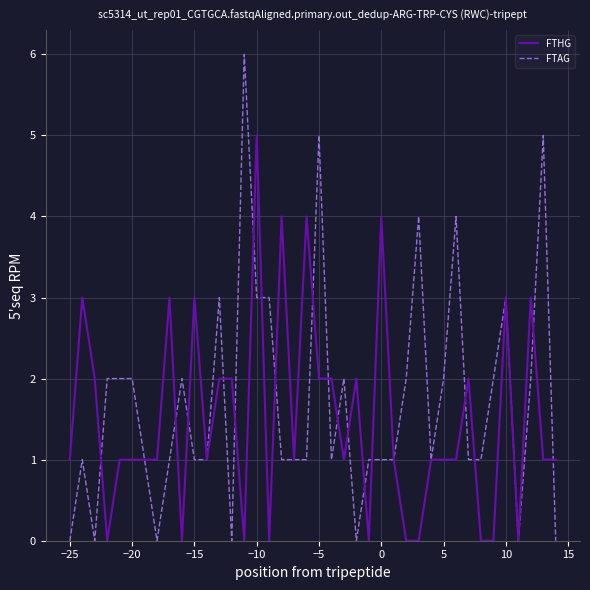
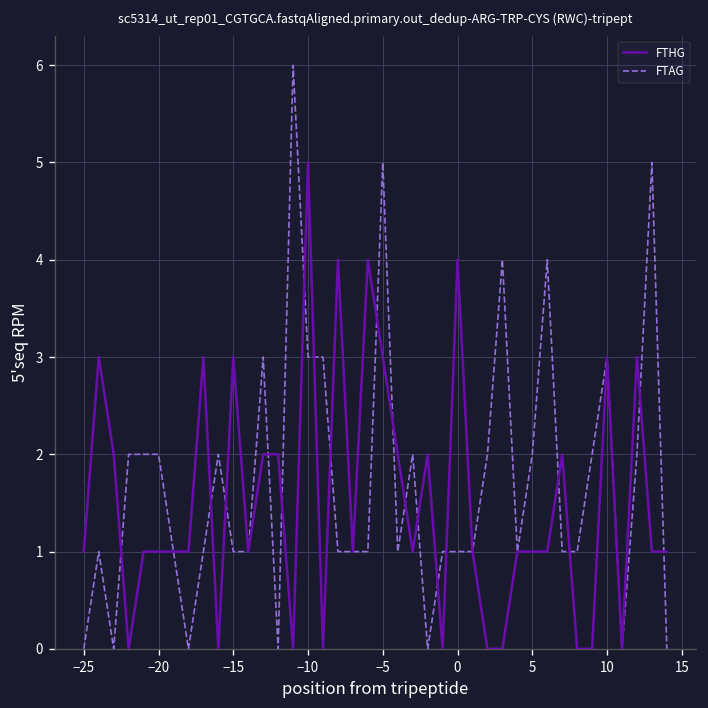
FTHG, −5: 2 -> 3
